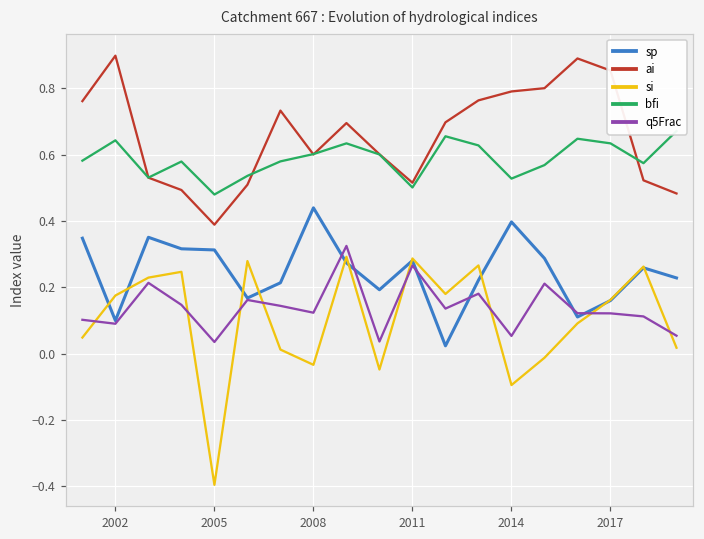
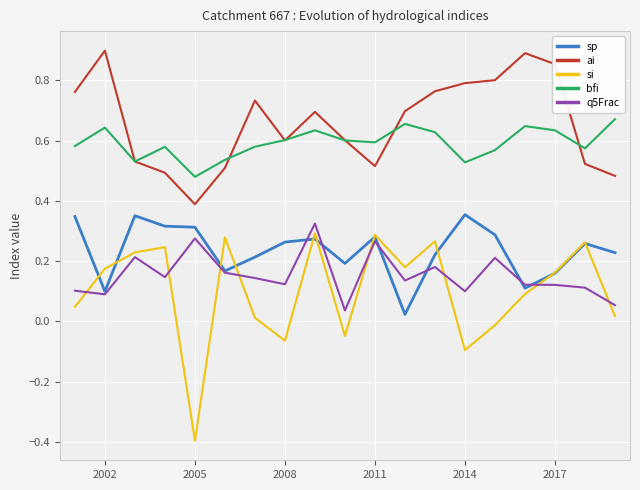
q5Frac, 2005: 0.03 -> 0.28
sp, 2008: 0.44 -> 0.26
si, 2008: -0.03 -> -0.06
bfi, 2011: 0.50 -> 0.59
sp, 2014: 0.40 -> 0.35
q5Frac, 2014: 0.05 -> 0.10
